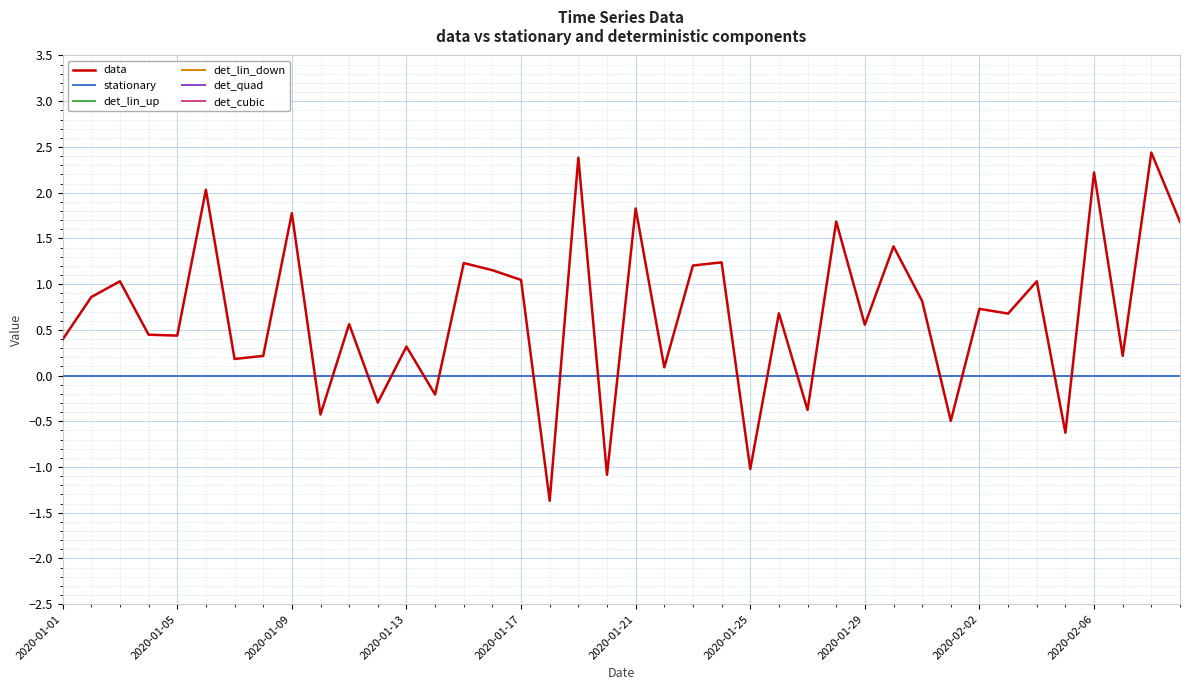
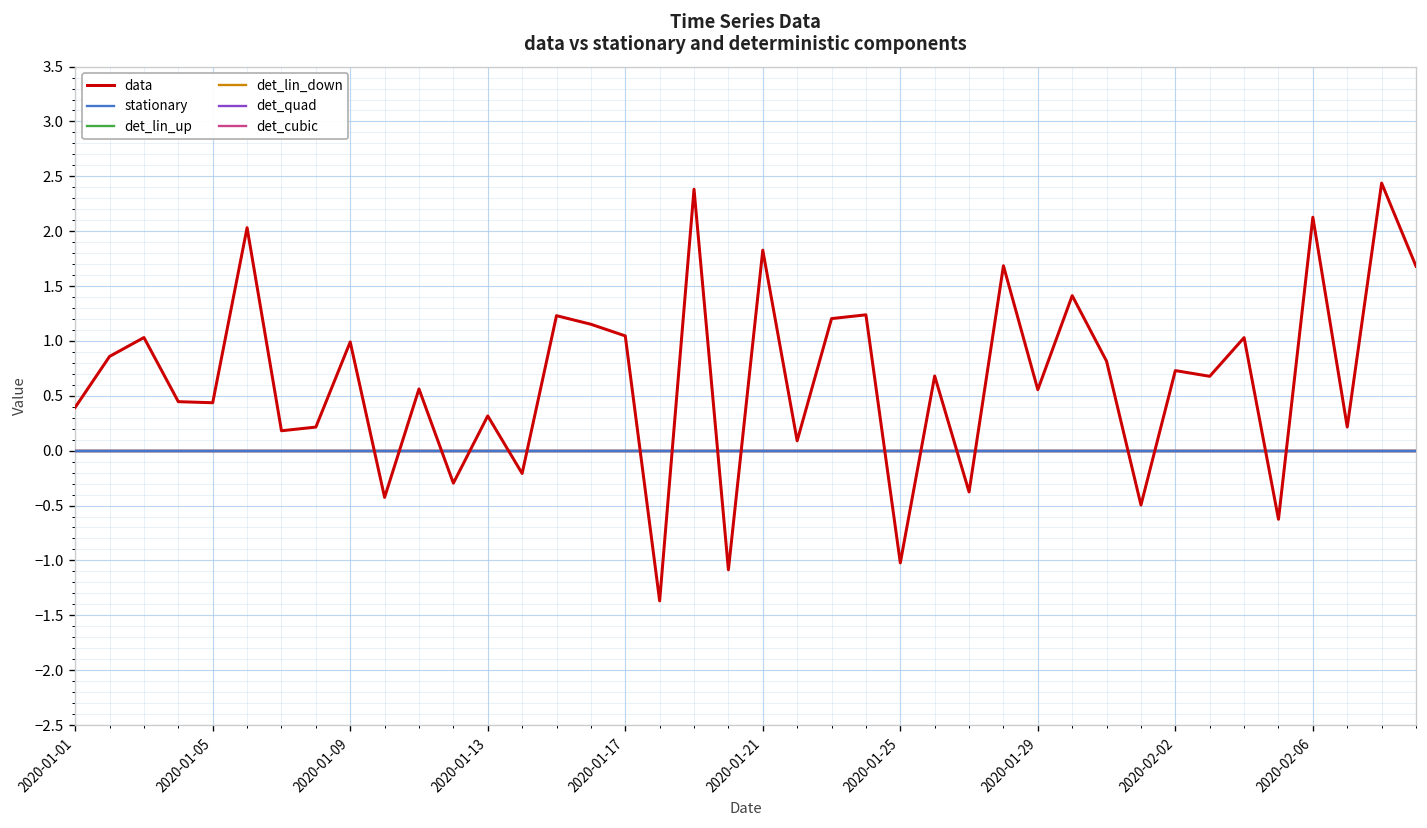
data, 2020-01-09: 1.8 -> 1.0
data, 2020-02-06: 2.2 -> 2.1
